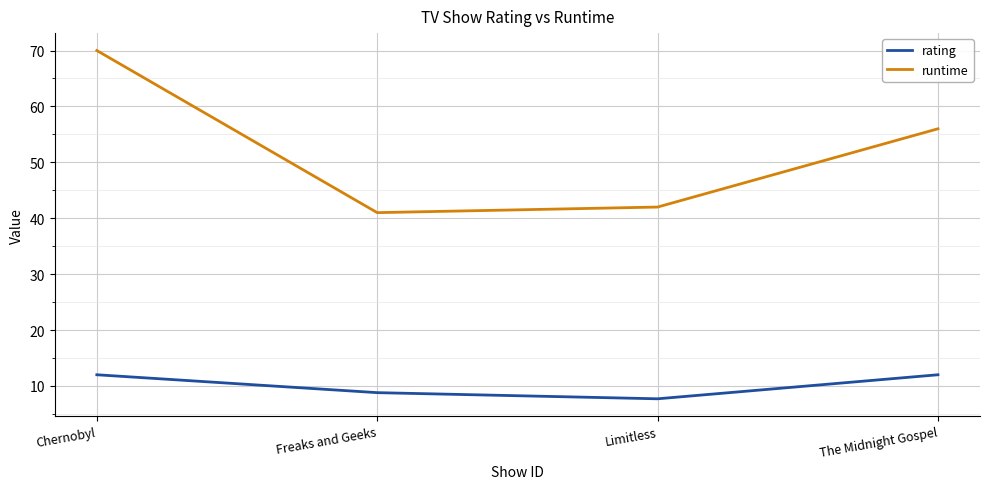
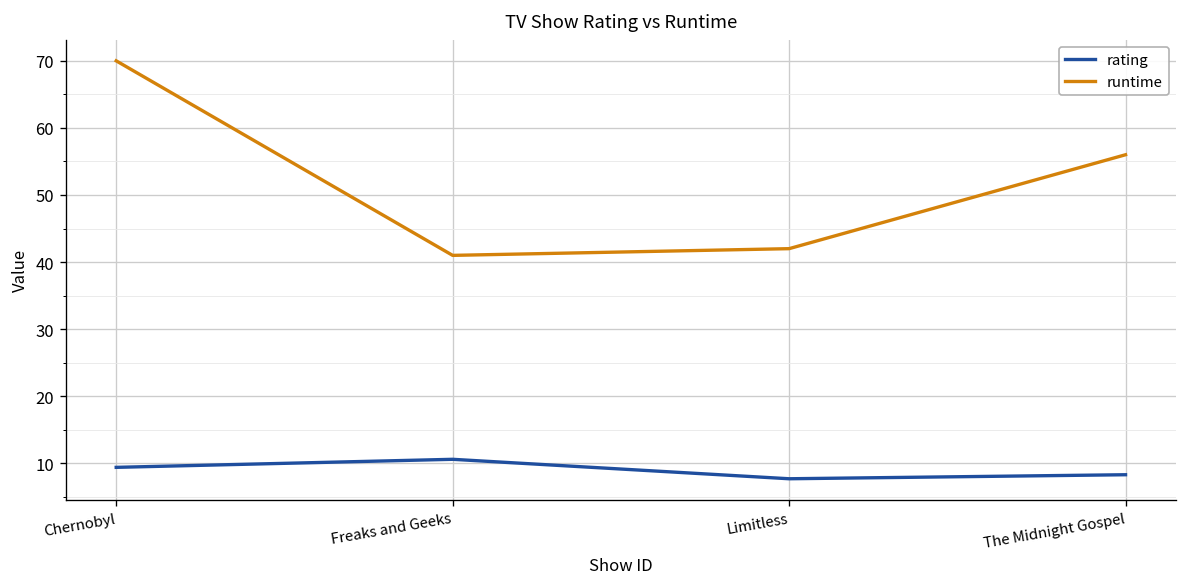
rating, Chernobyl: 12 -> 9
rating, Freaks and Geeks: 9 -> 11
rating, The Midnight Gospel: 12 -> 8
